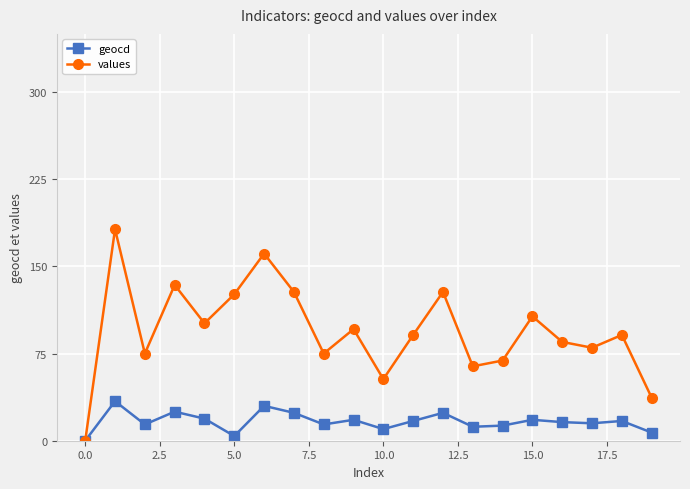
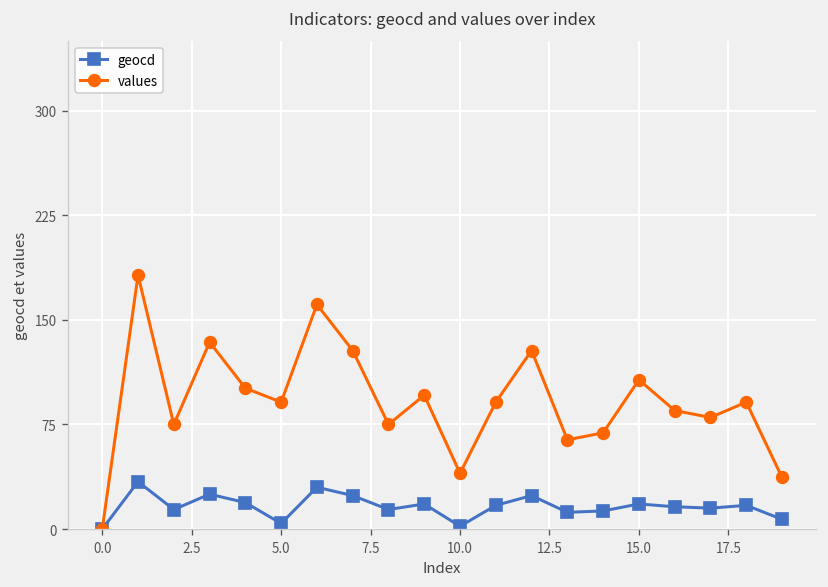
values, 5.0: 126 -> 91
geocd, 10.0: 10 -> 2
values, 10.0: 53 -> 40
